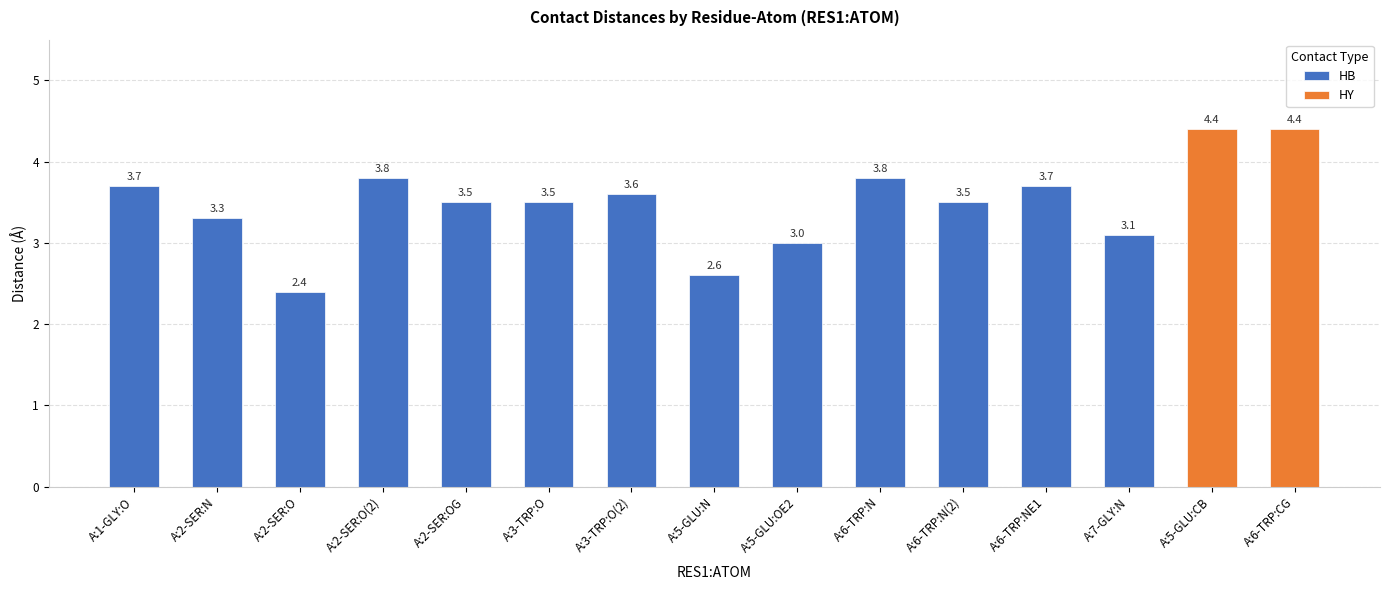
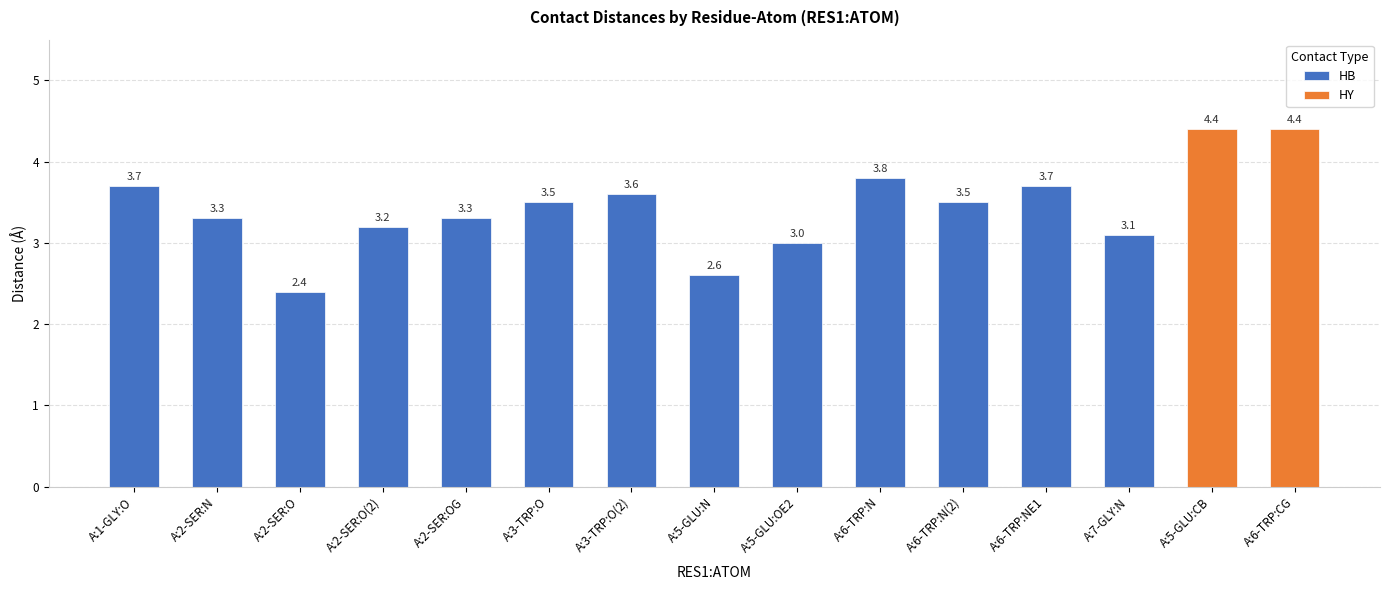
HB, A:2-SER:O(2): 3.8 -> 3.2
HB, A:2-SER:OG: 3.5 -> 3.3
